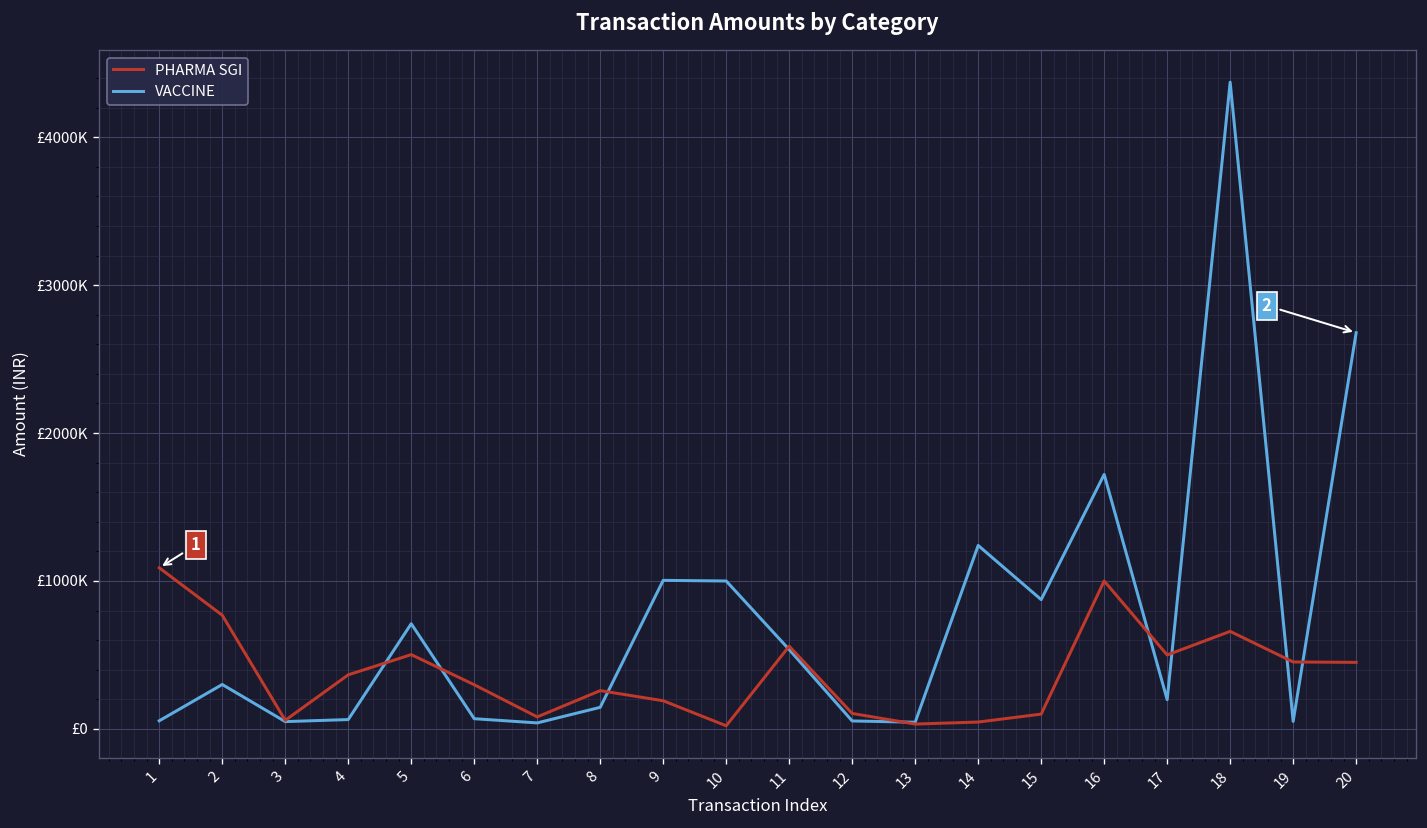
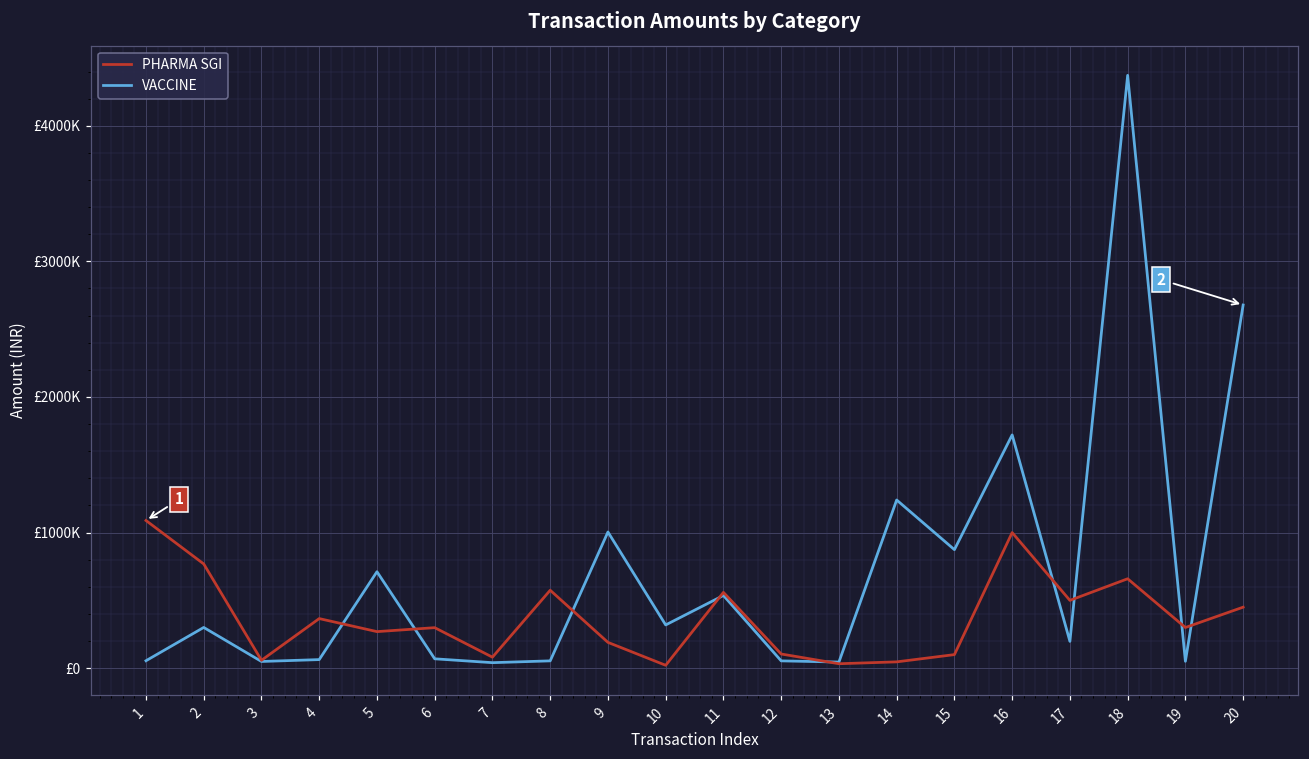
PHARMA SGI, 5: £500000 -> £270000
PHARMA SGI, 8: £260000 -> £570000
VACCINE, 8: £150000 -> £50000
VACCINE, 10: £1000000 -> £320000
PHARMA SGI, 19: £450000 -> £300000
